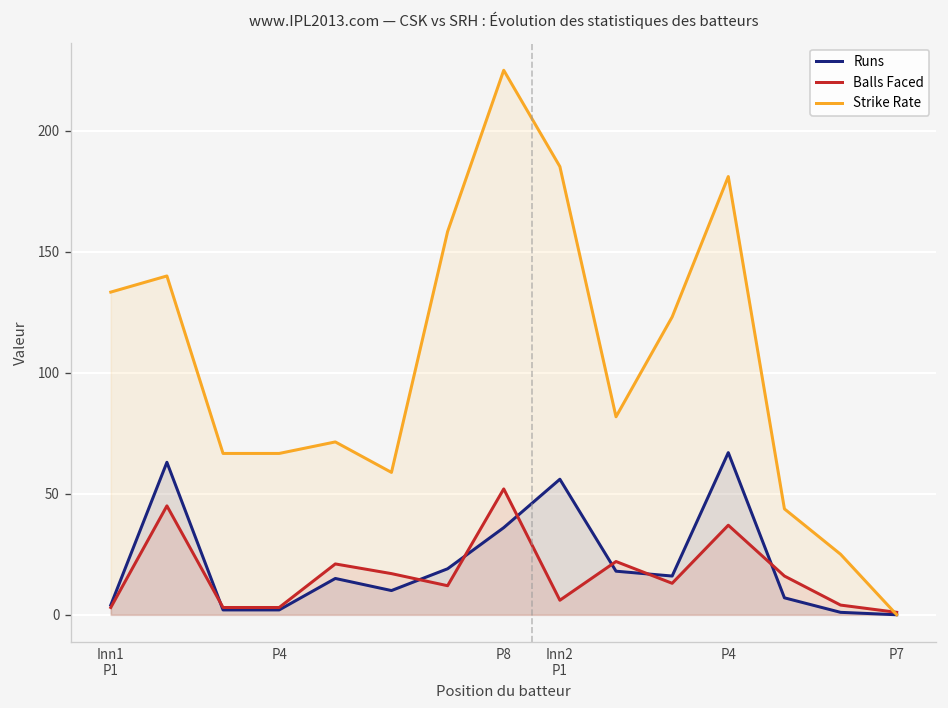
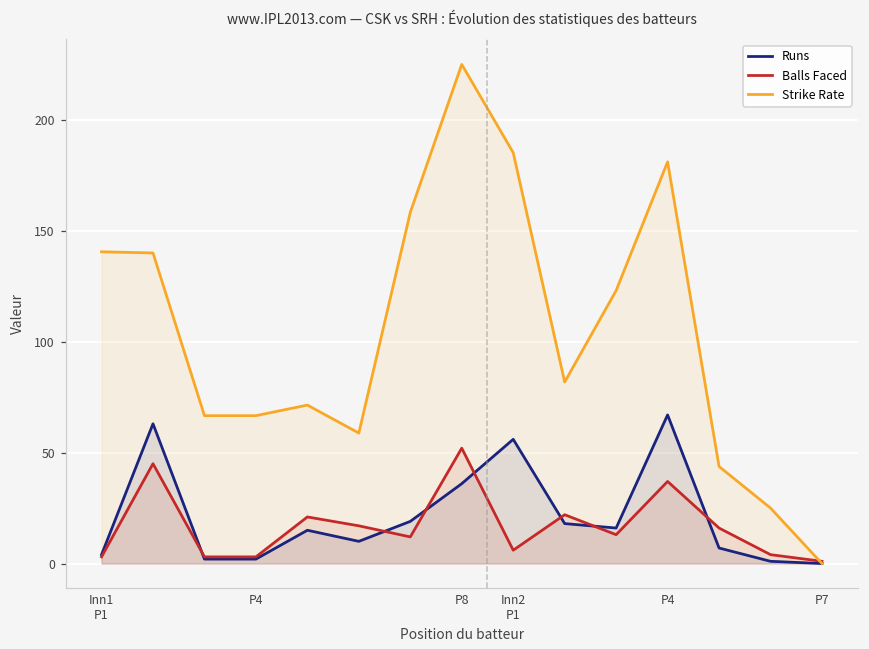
Strike Rate, Inn1 P1: 133 -> 141
